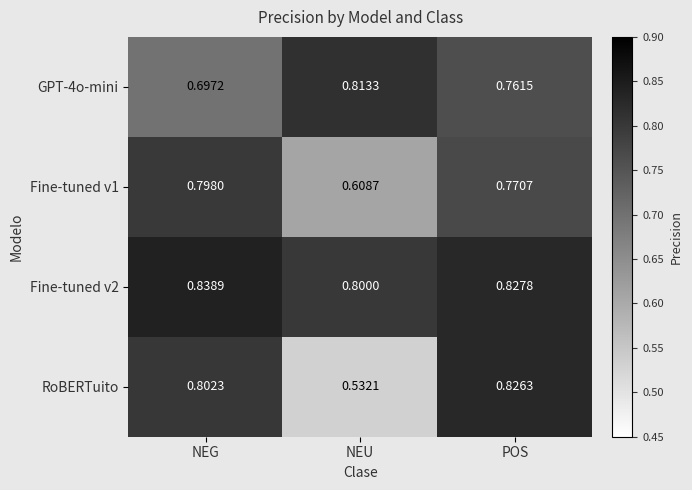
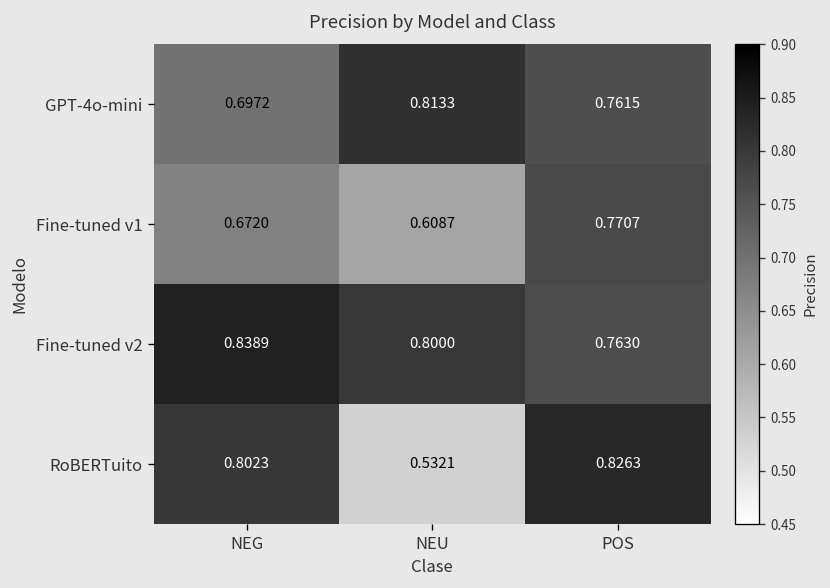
Fine-tuned v1, NEG: 0.7980 -> 0.6720
Fine-tuned v2, POS: 0.8278 -> 0.7630
